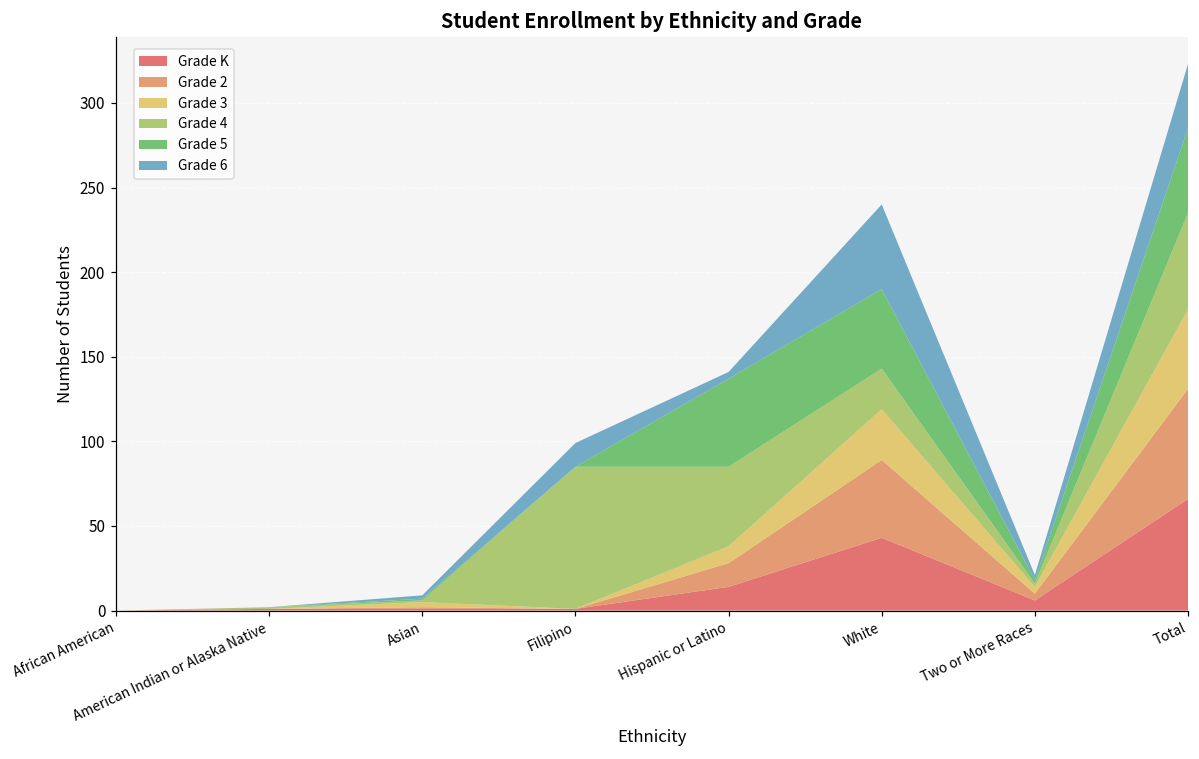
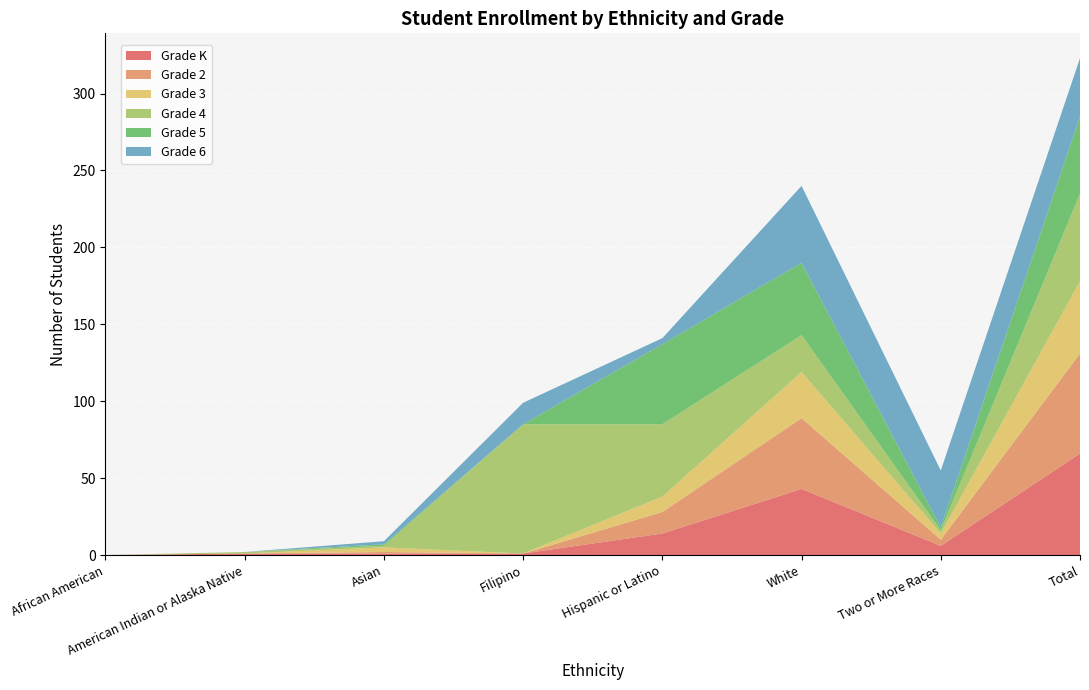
Grade 6, Two or More Races: 3 -> 37
